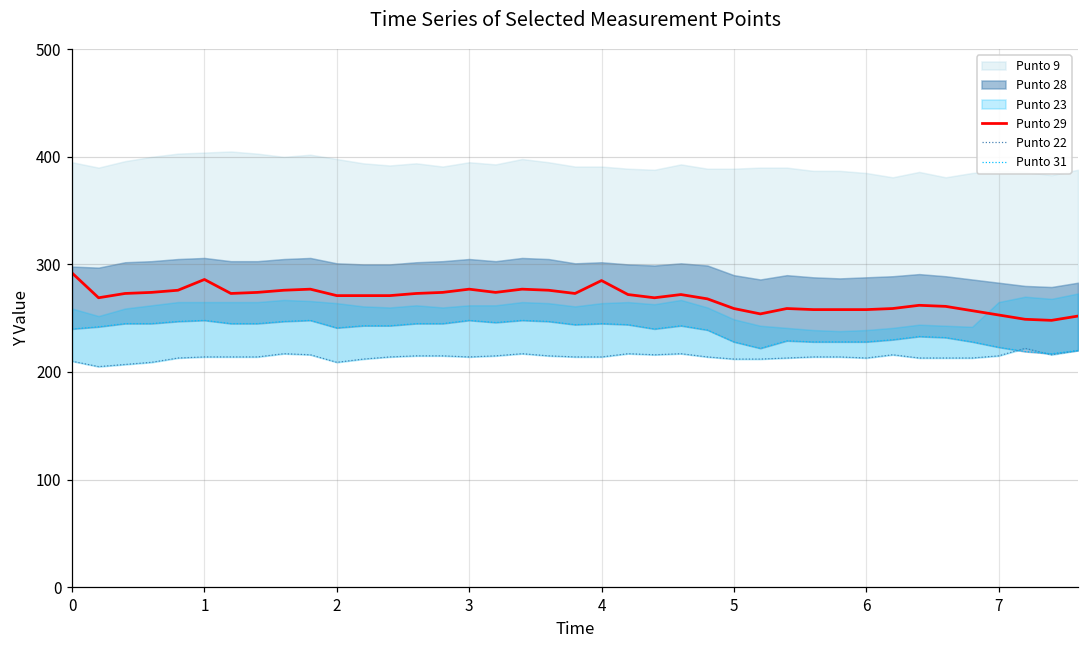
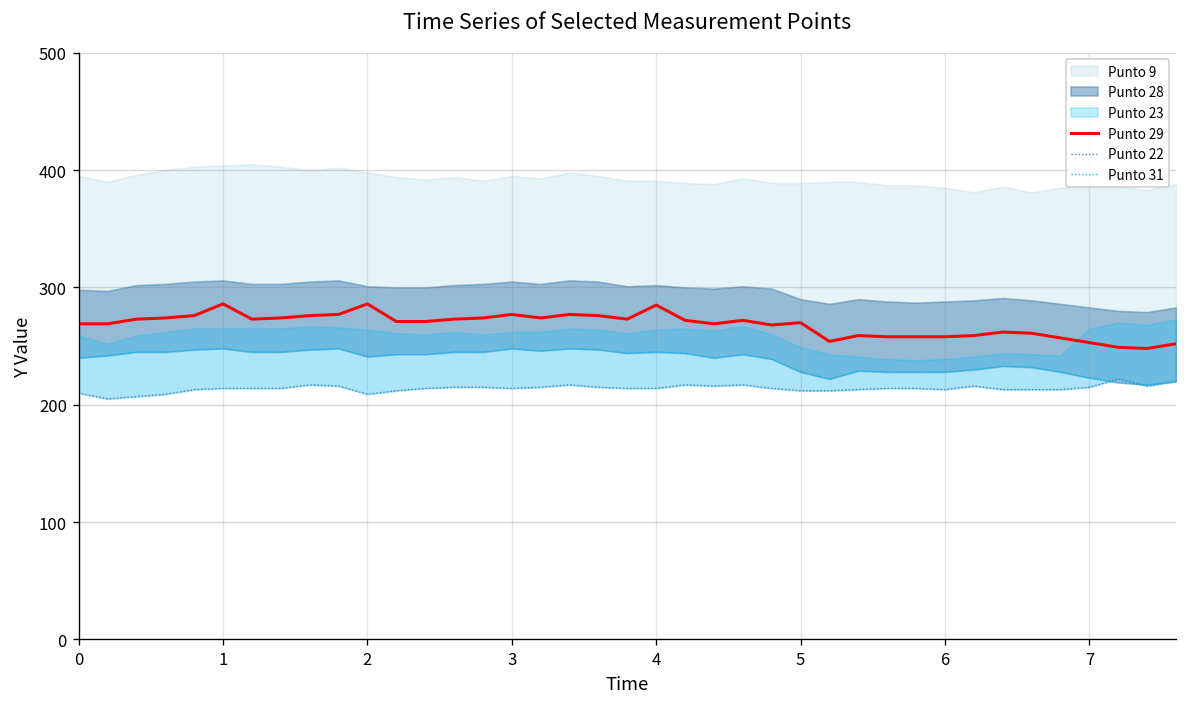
Punto 29, 0: 290 -> 270
Punto 29, 2: 270 -> 290
Punto 29, 5: 260 -> 270
